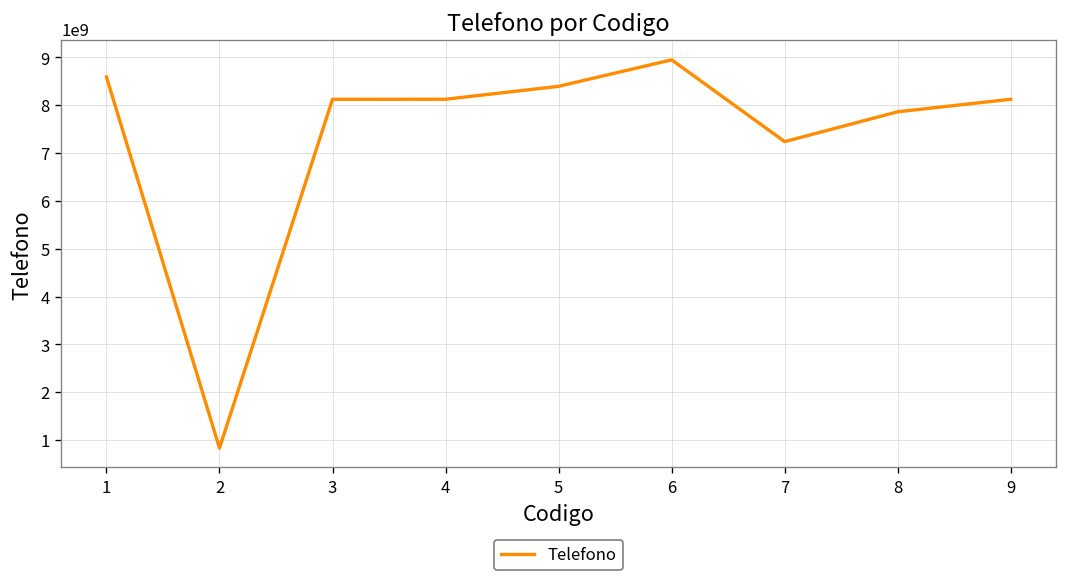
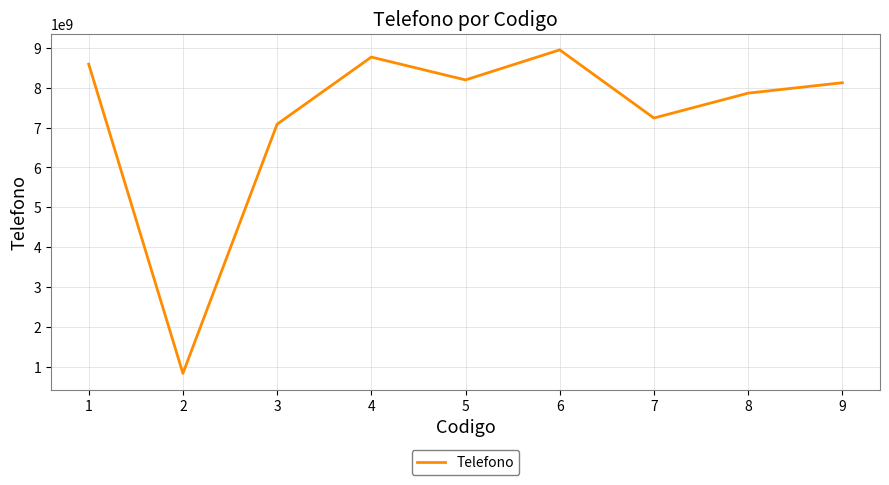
3: 8100000000 -> 7100000000
4: 8100000000 -> 8800000000
5: 8400000000 -> 8200000000
